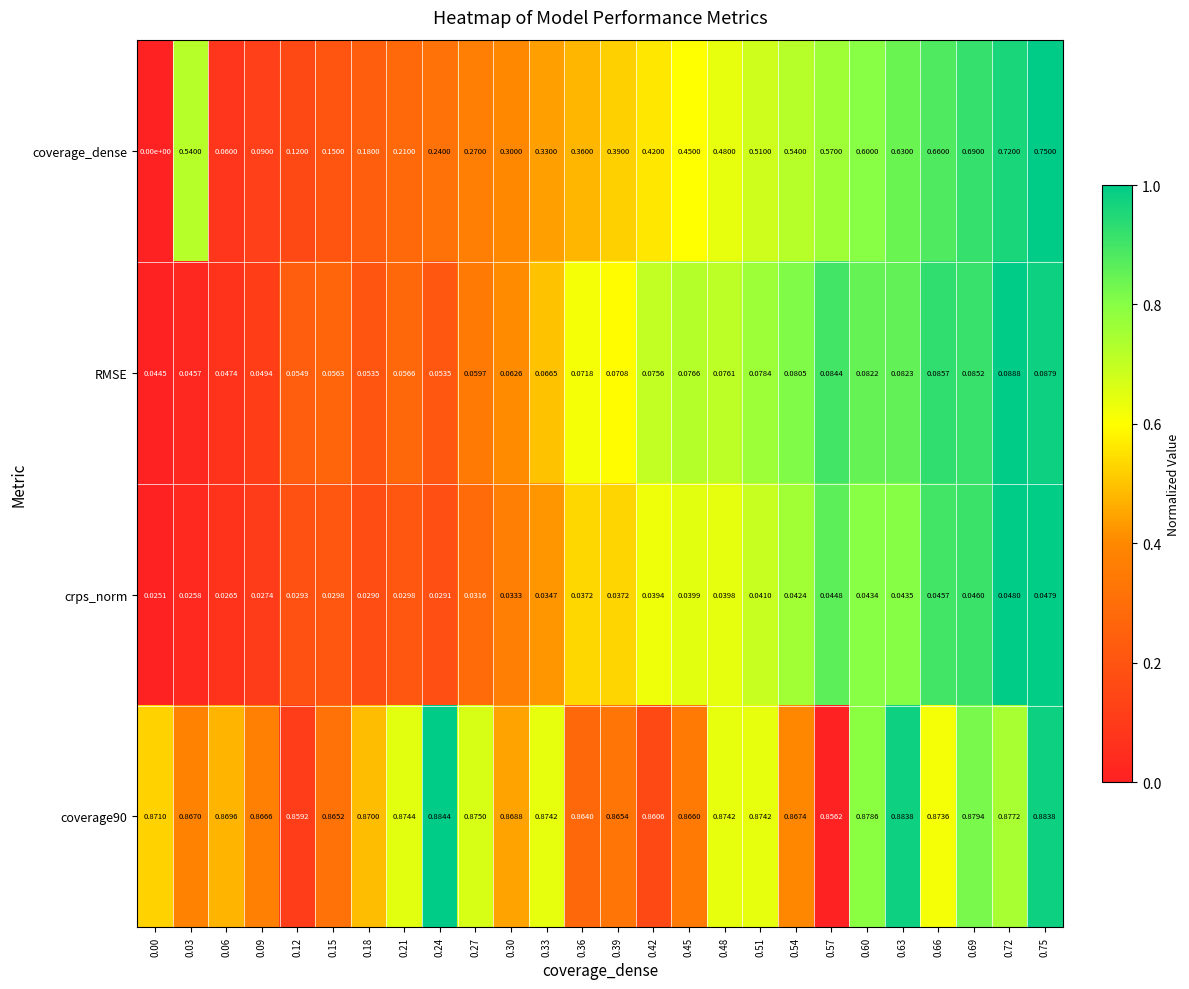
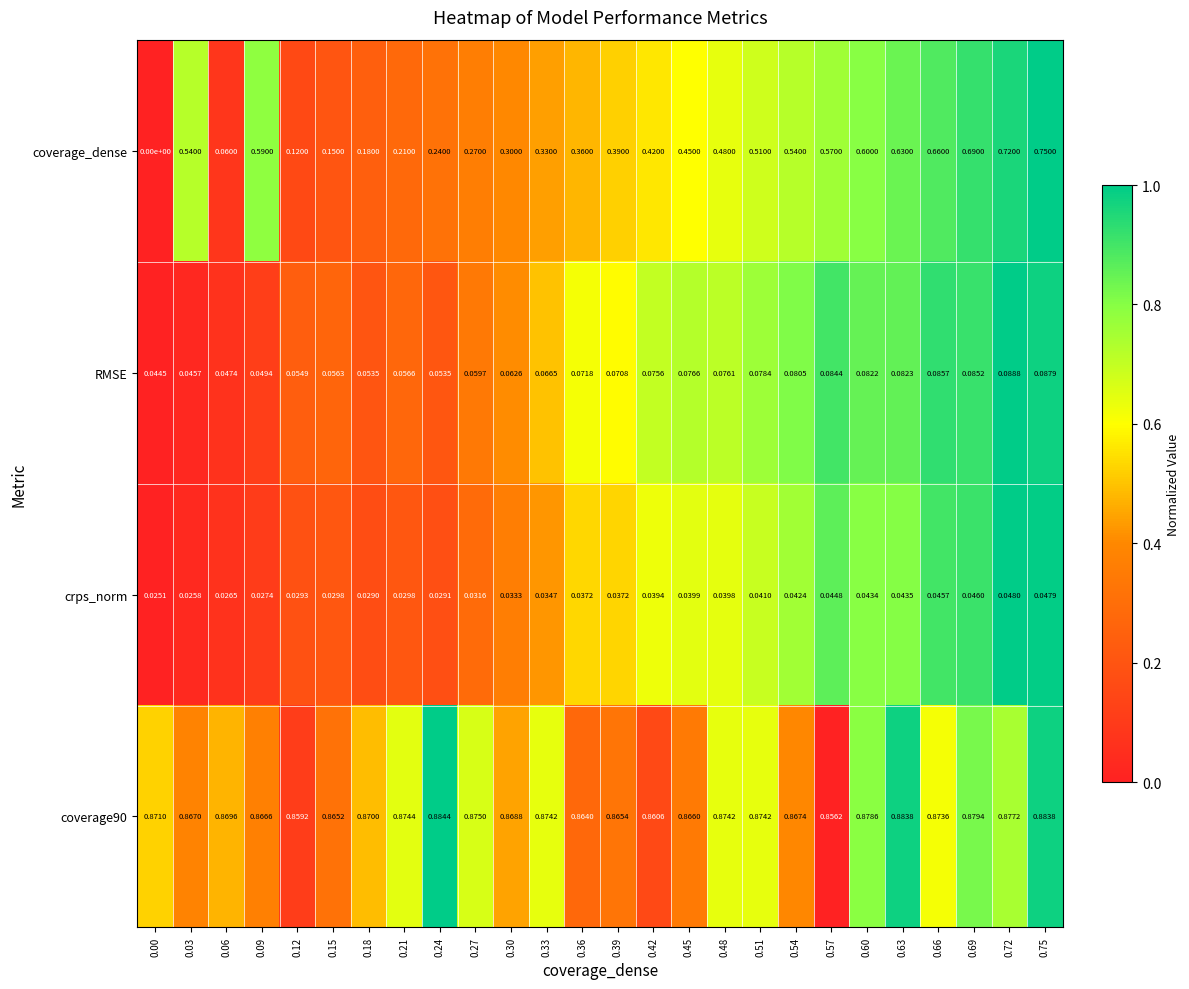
coverage_dense, 0.09: 0.0900 -> 0.5900
